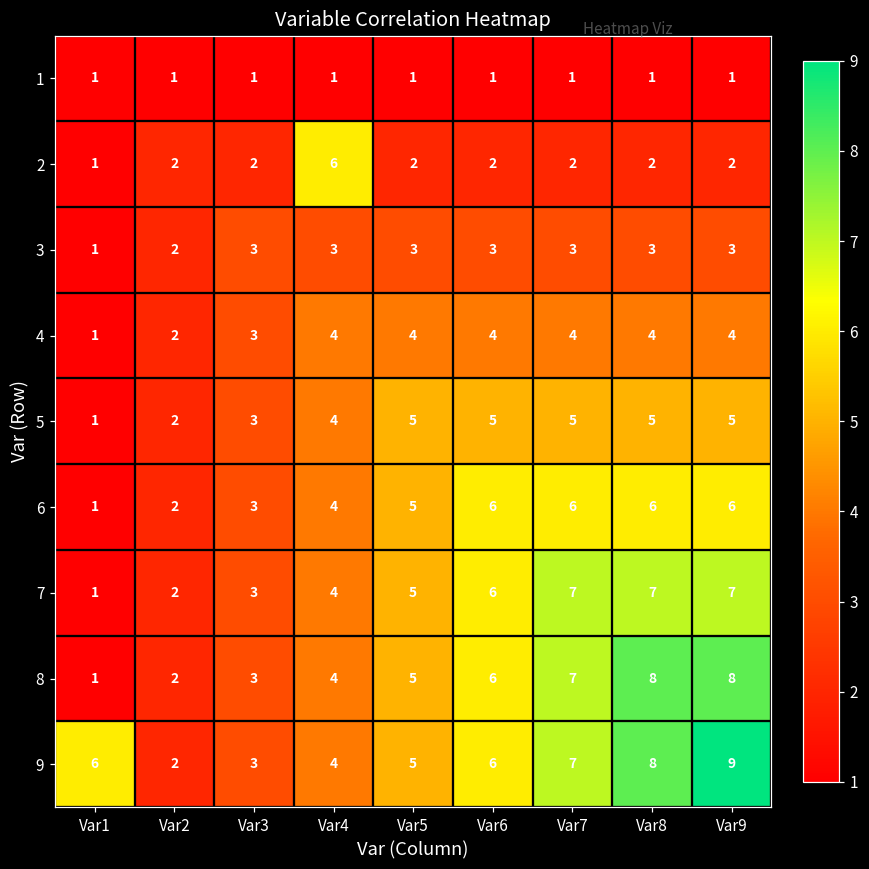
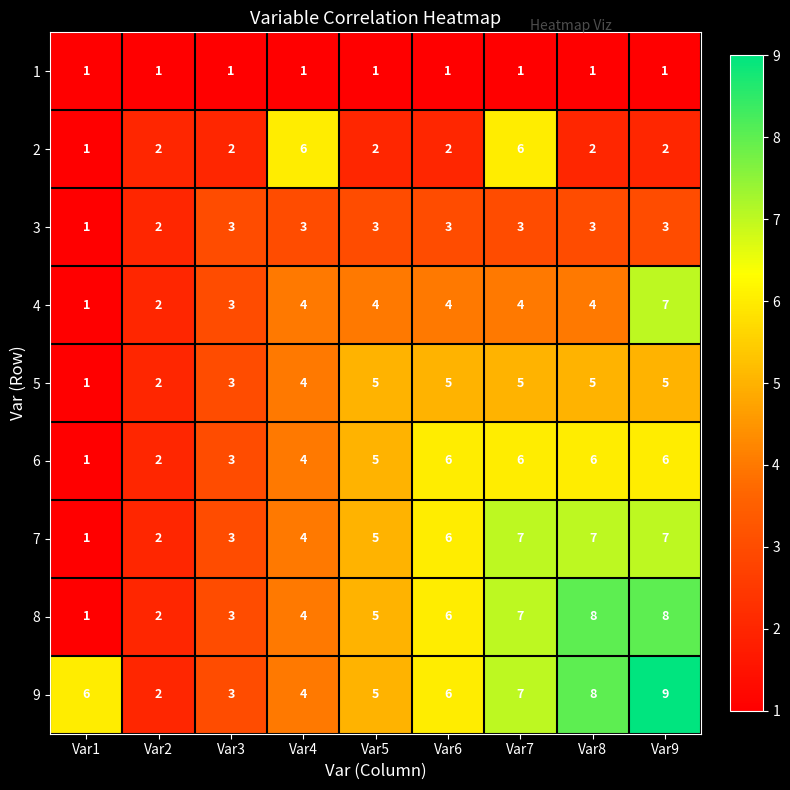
2, Var7: 2 -> 6
4, Var9: 4 -> 7
